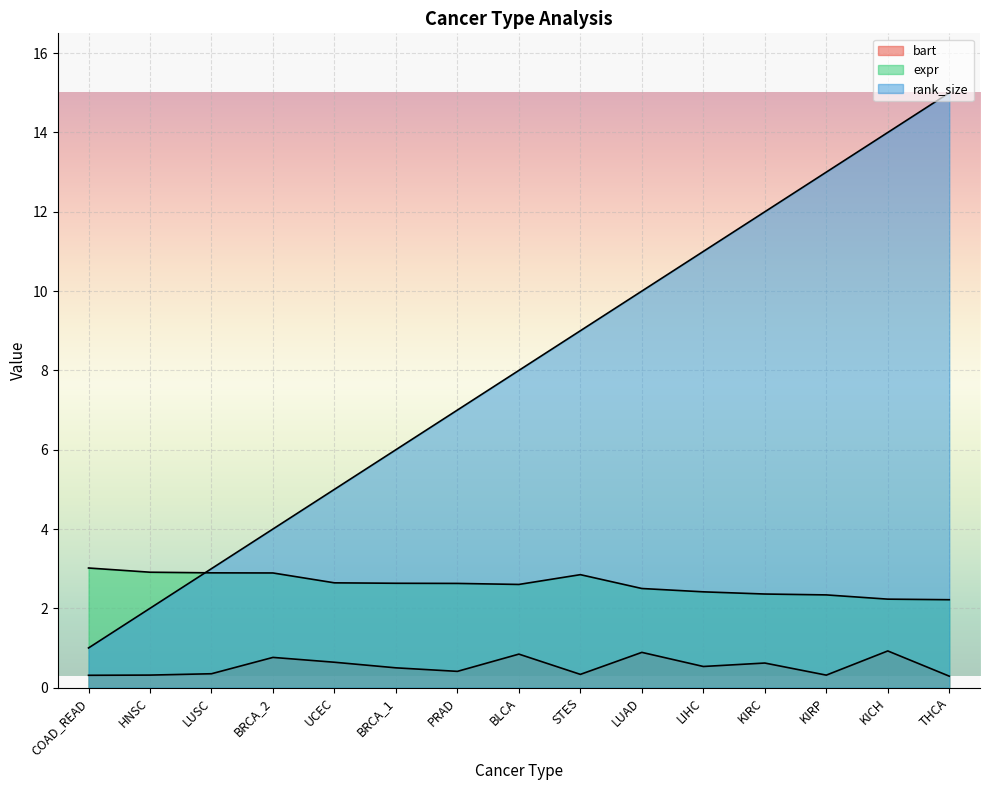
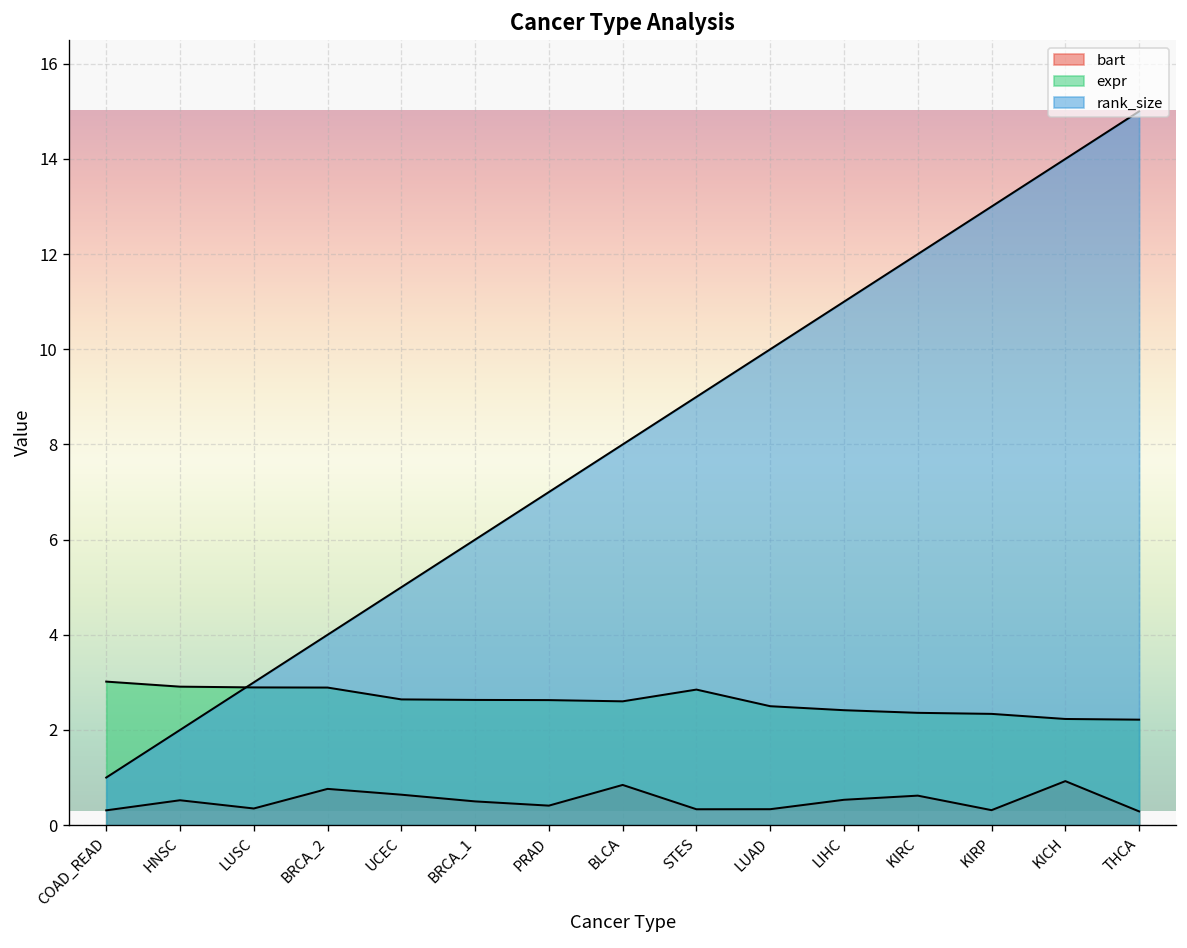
bart, HNSC: 0.3 -> 0.5
bart, LUAD: 0.9 -> 0.3
